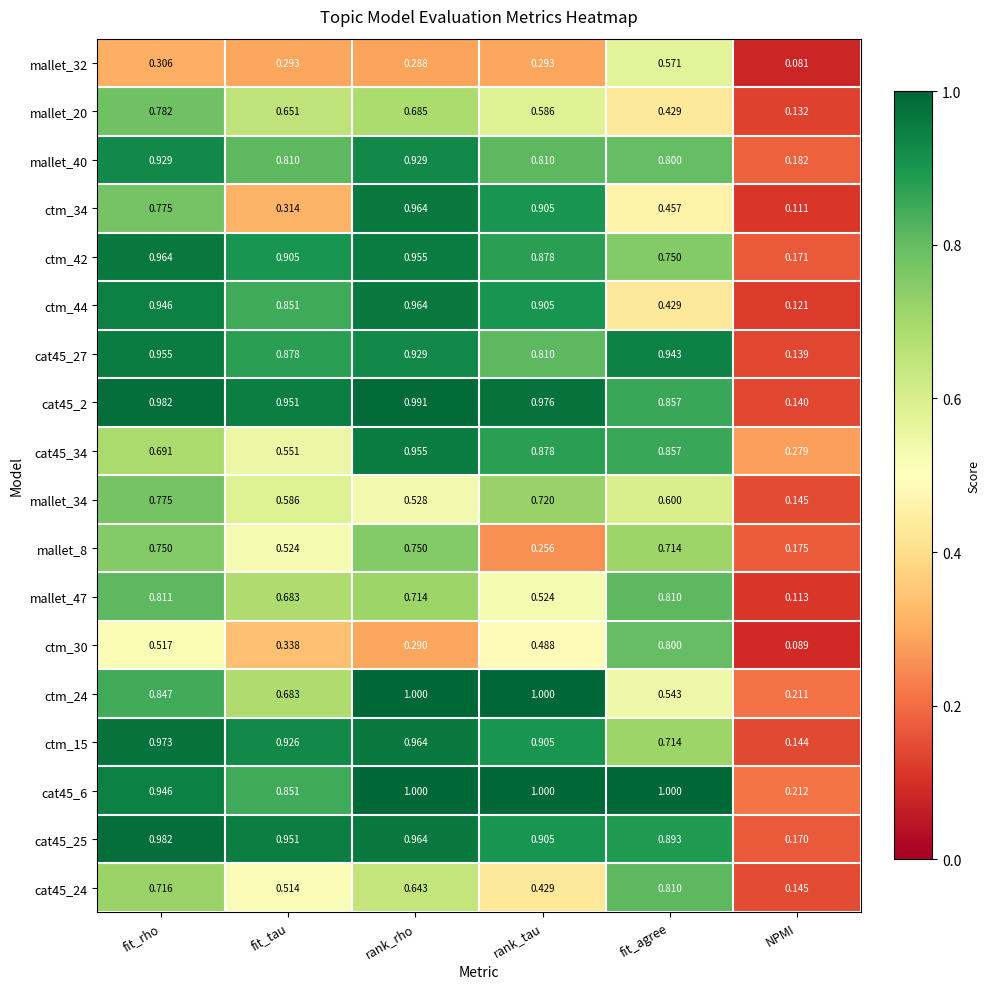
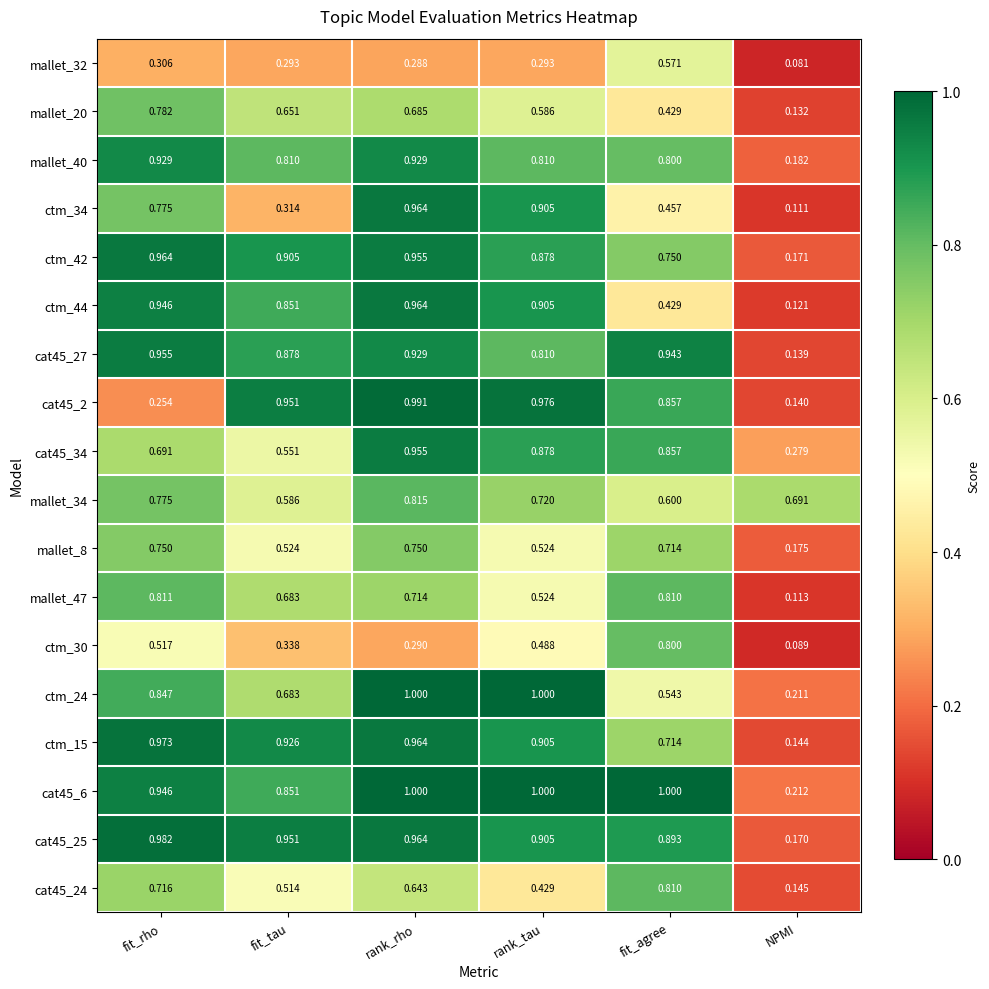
cat45_2, fit_rho: 0.982 -> 0.254
mallet_34, rank_rho: 0.528 -> 0.815
mallet_34, NPMI: 0.145 -> 0.691
mallet_8, rank_tau: 0.256 -> 0.524
